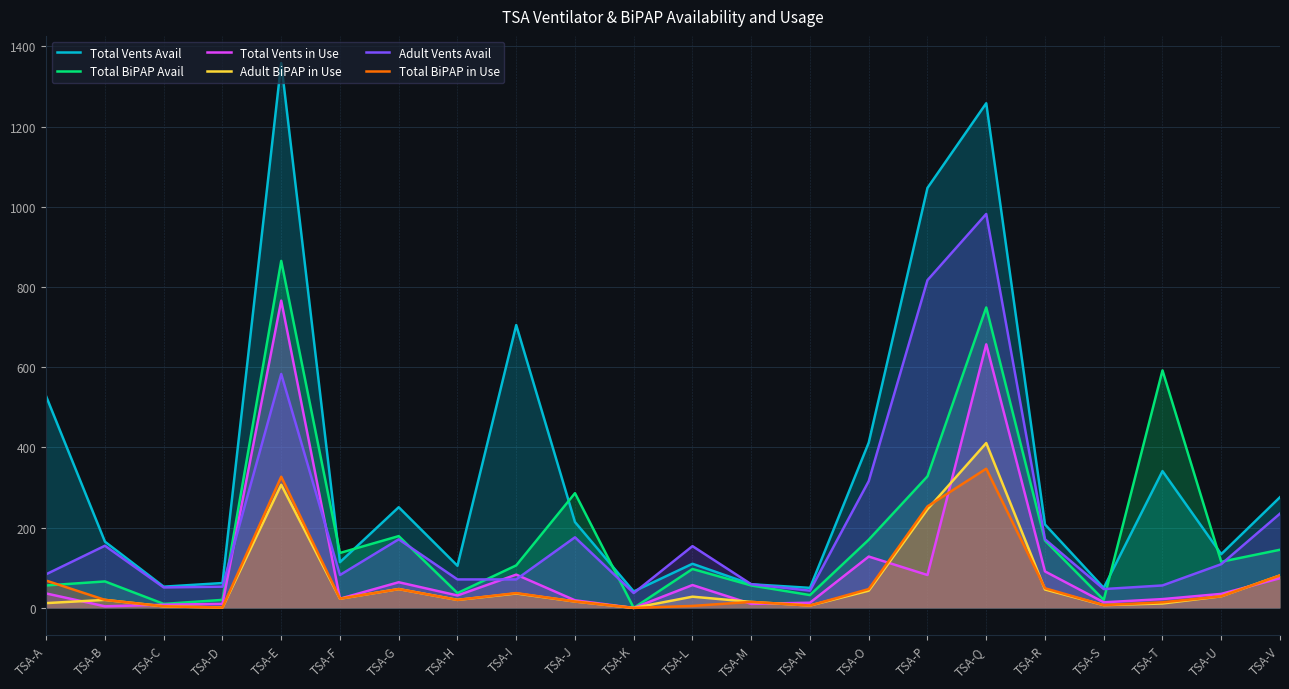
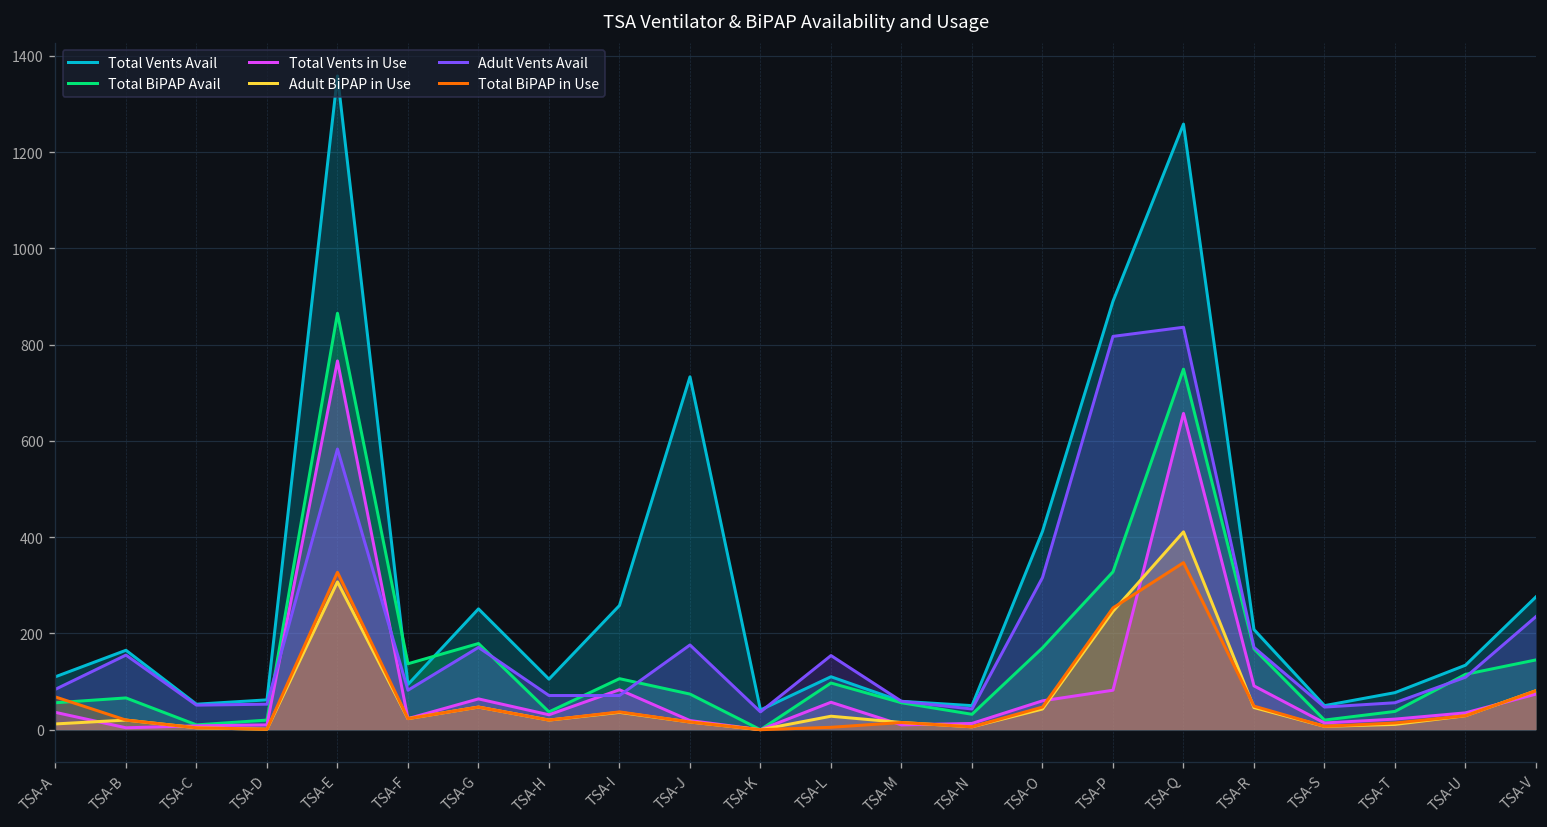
Total Vents Avail, TSA-A: 530 -> 110
Total Vents Avail, TSA-F: 110 -> 90
Total Vents Avail, TSA-I: 710 -> 260
Total Vents Avail, TSA-J: 210 -> 730
Total BiPAP Avail, TSA-J: 290 -> 70
Total Vents in Use, TSA-O: 130 -> 60
Total Vents Avail, TSA-P: 1050 -> 890
Adult Vents Avail, TSA-Q: 980 -> 840
Total Vents Avail, TSA-T: 340 -> 80
Total BiPAP Avail, TSA-T: 590 -> 40
